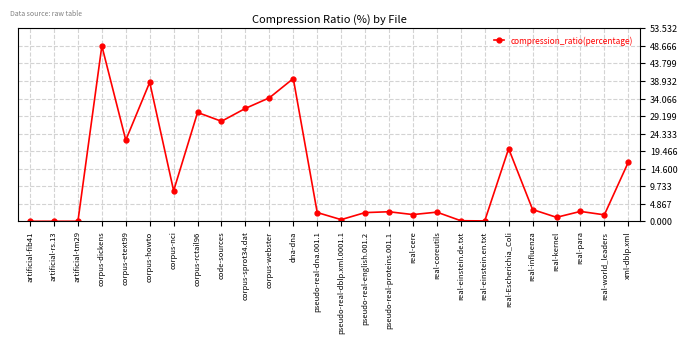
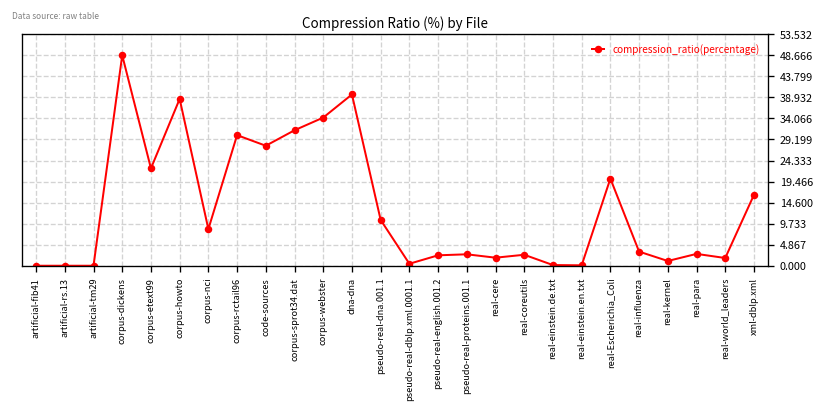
pseudo-real-dna.001.1: 2 -> 11
